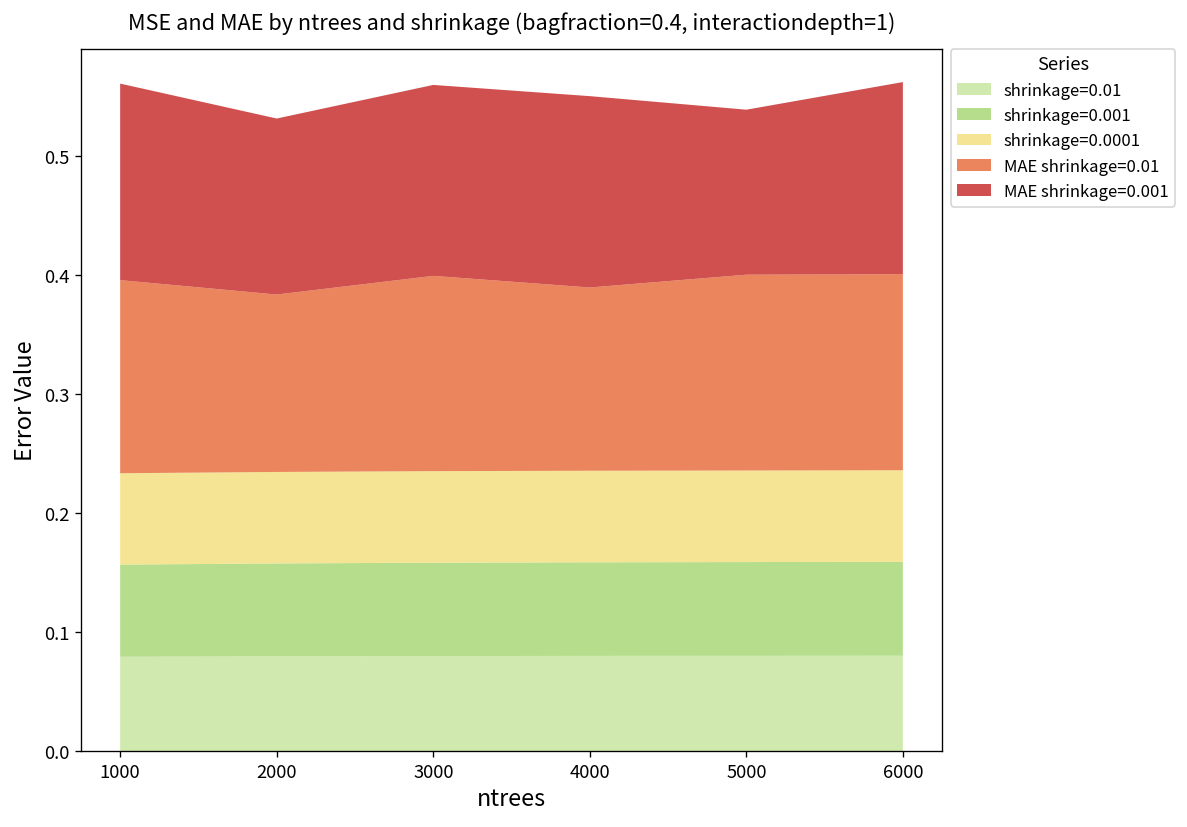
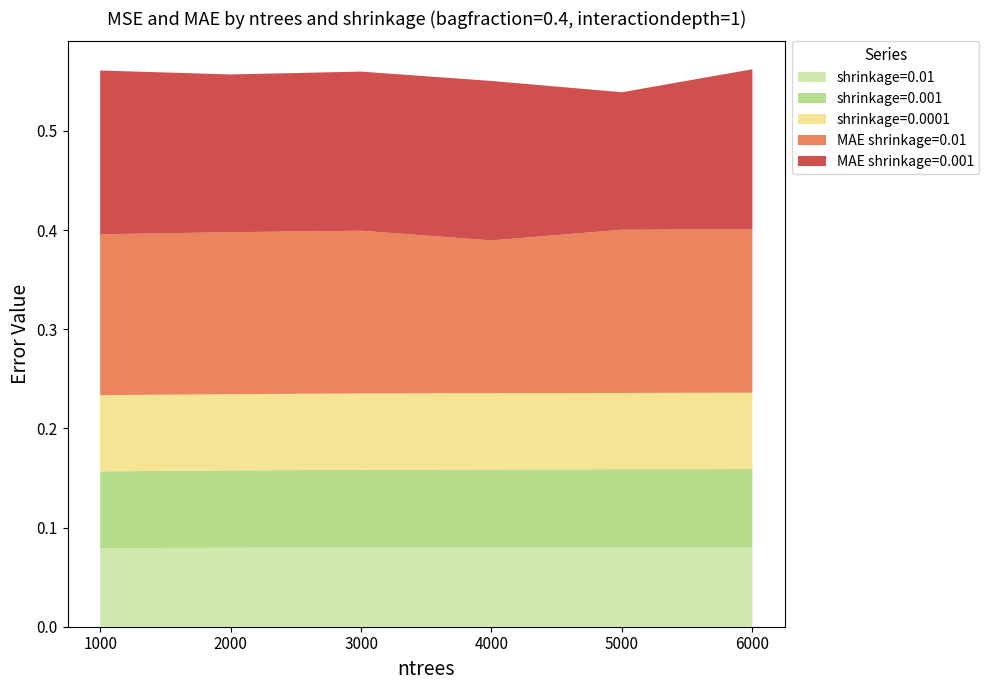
MAE shrinkage=0.01, 2000: 0.15 -> 0.16
MAE shrinkage=0.001, 2000: 0.15 -> 0.16
